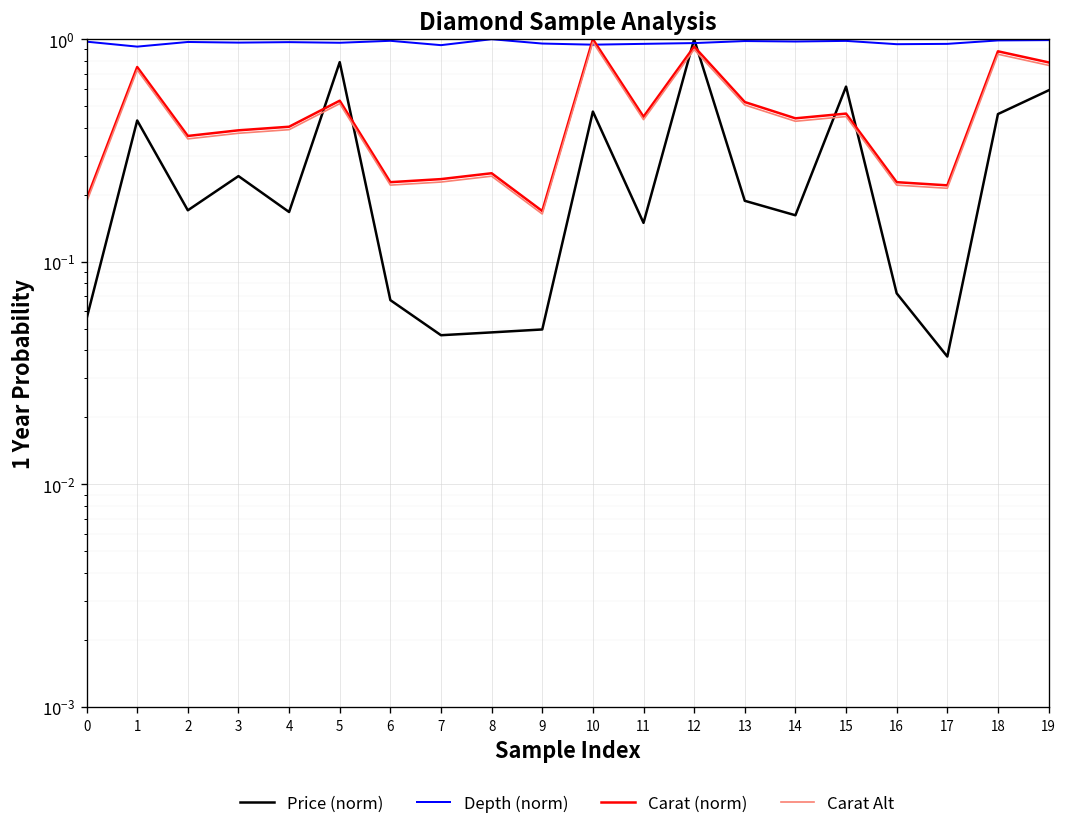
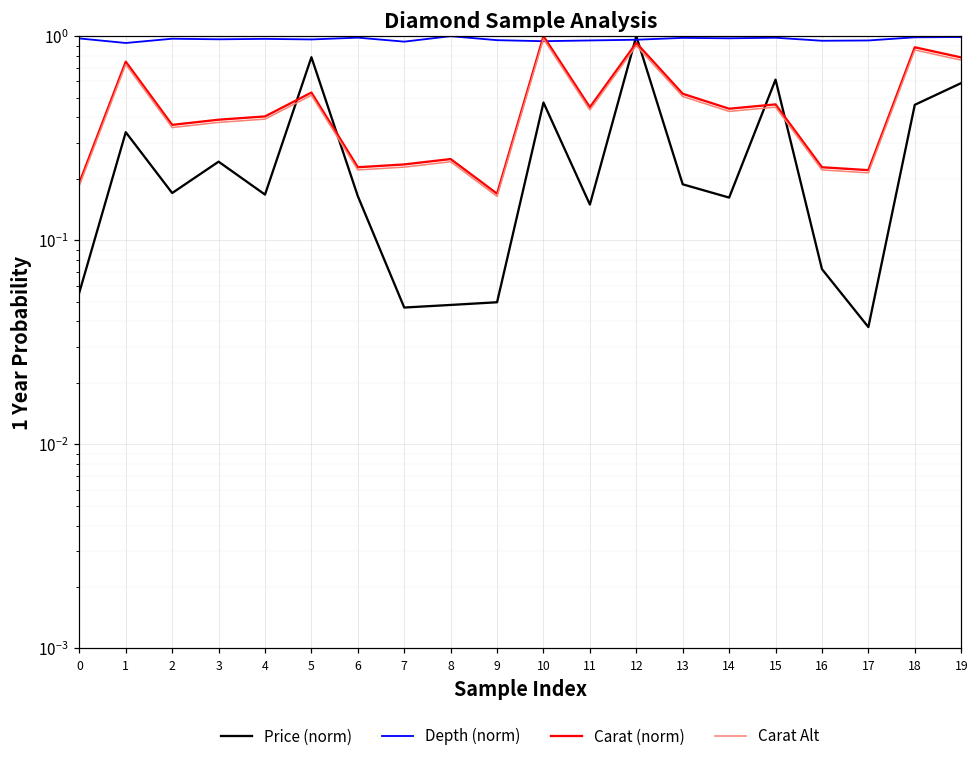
Price (norm), 1: 0.43 -> 0.34
Price (norm), 6: 0.067 -> 0.16
